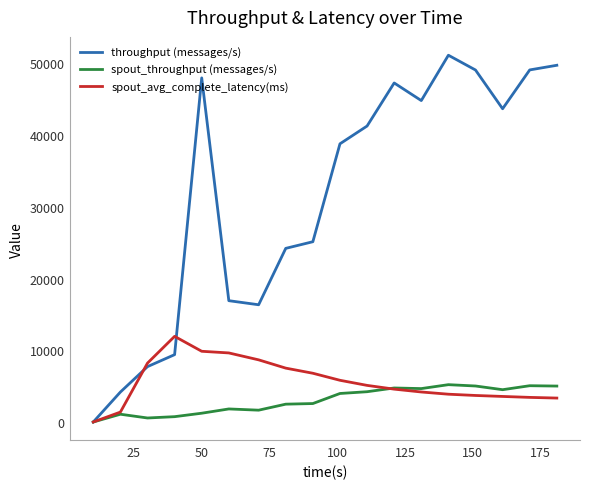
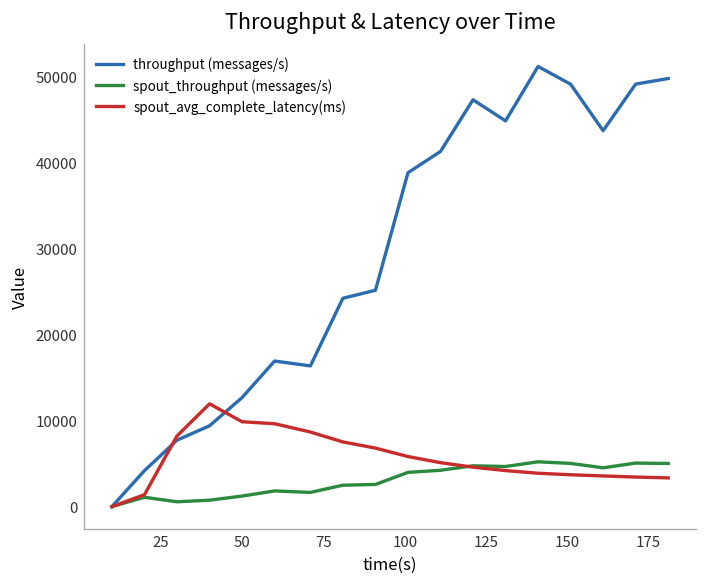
throughput (messages/s), 50: 48000 -> 13000
